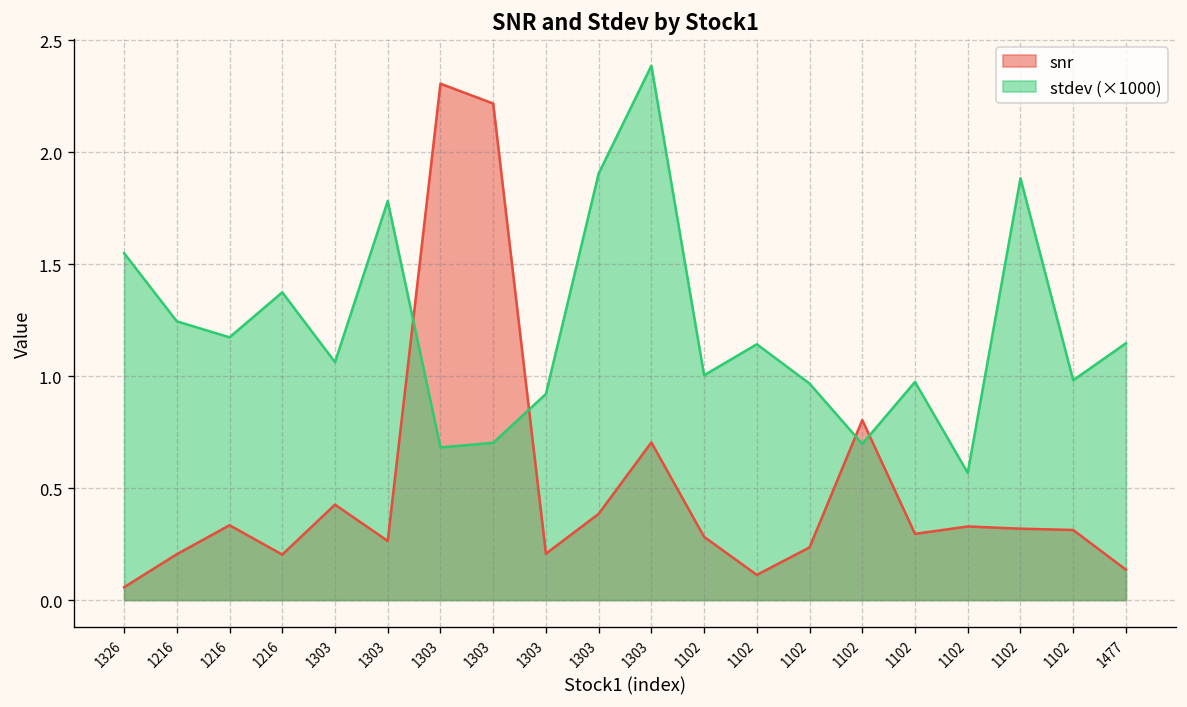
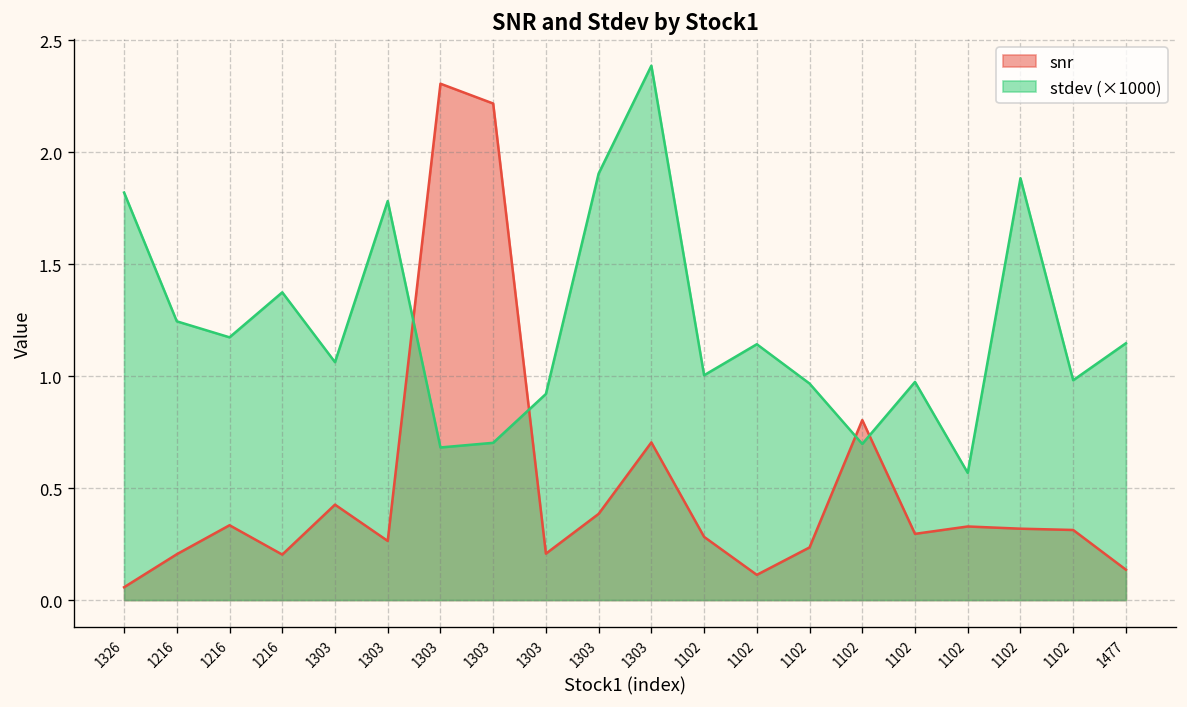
stdev (×1000), 1326: 1.55 -> 1.82
